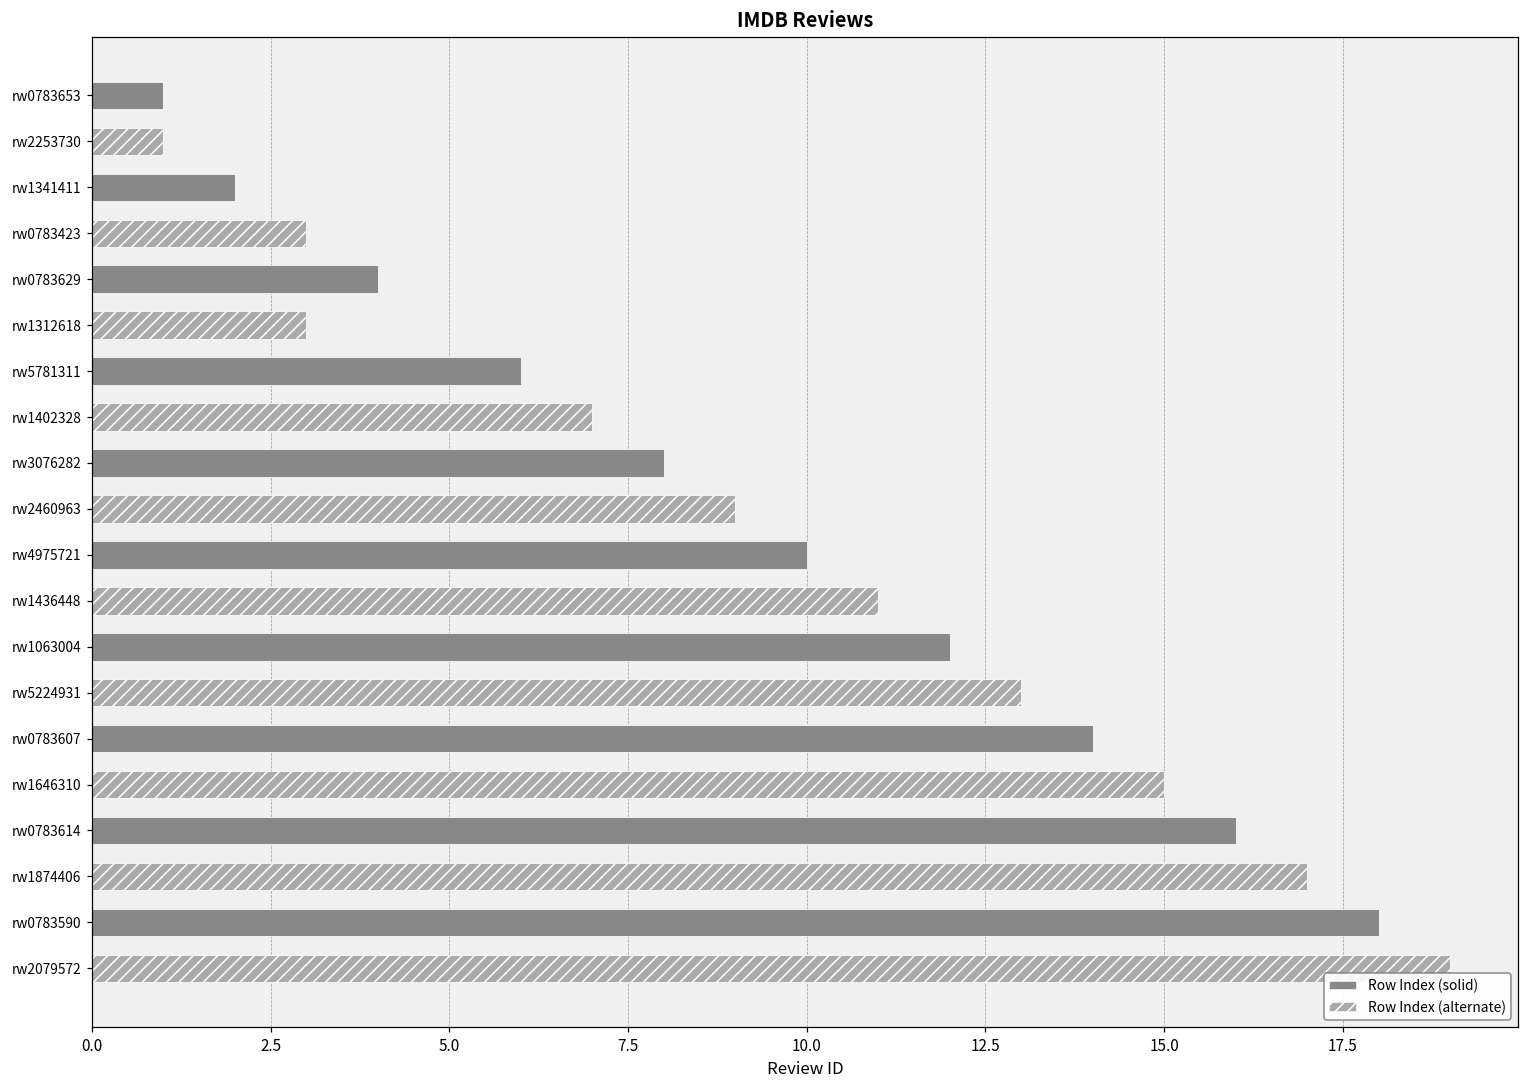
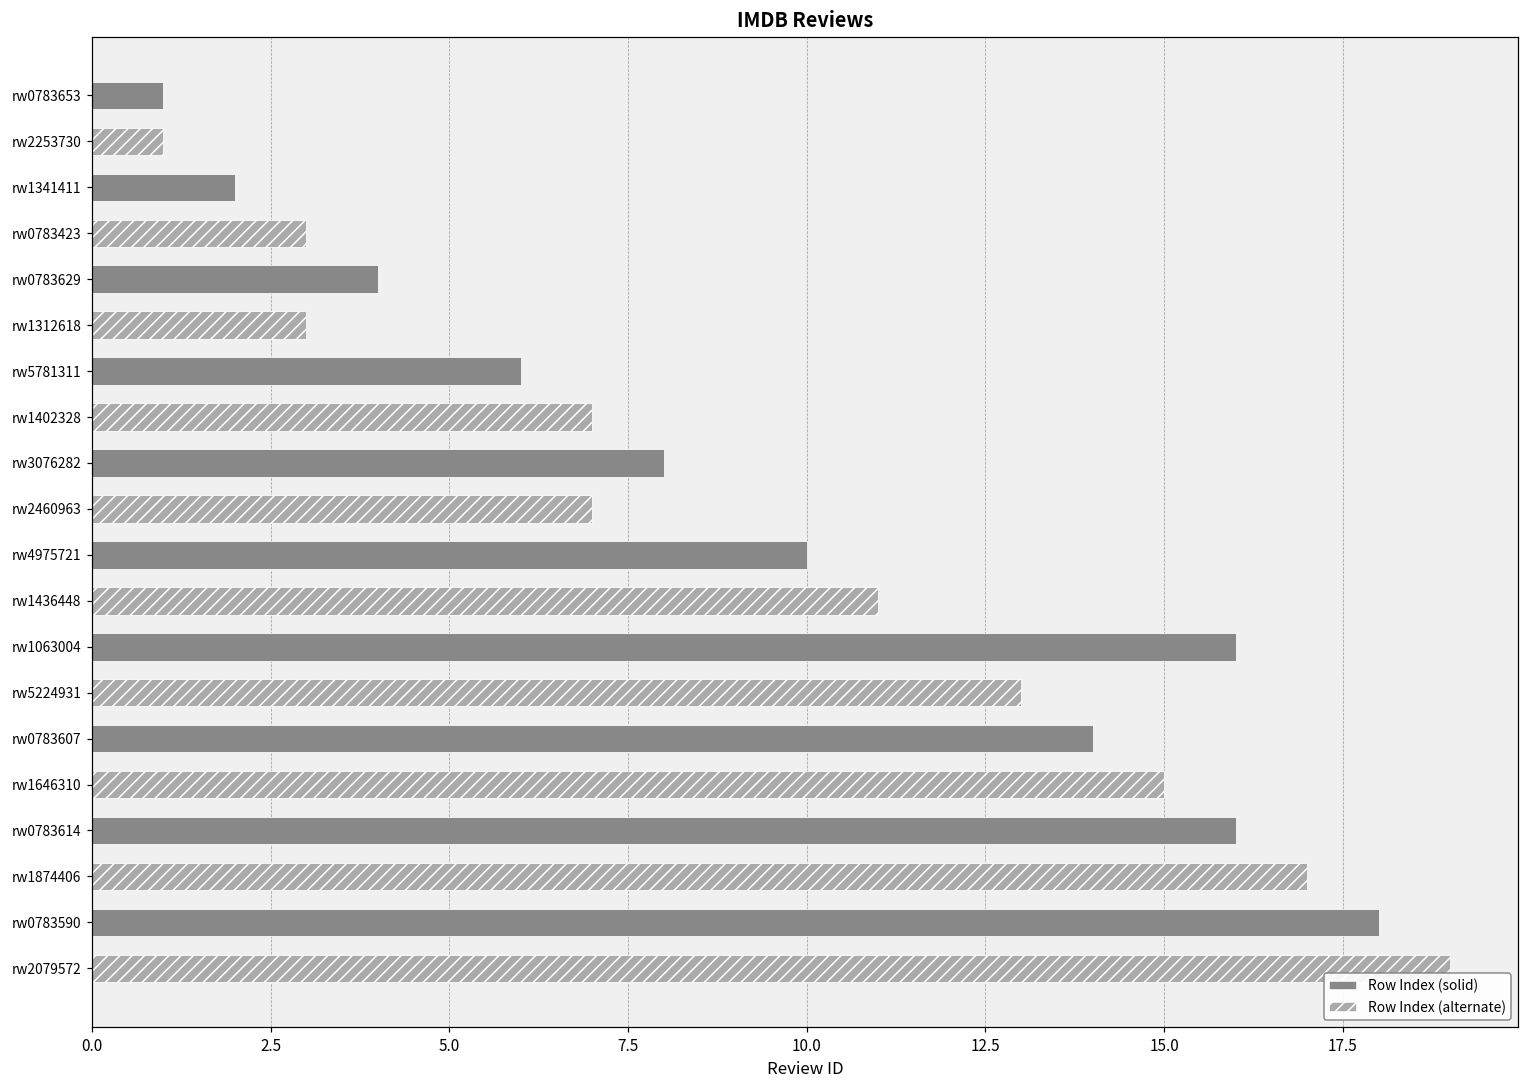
rw2460963: 9 -> 7
rw1063004: 12 -> 16
